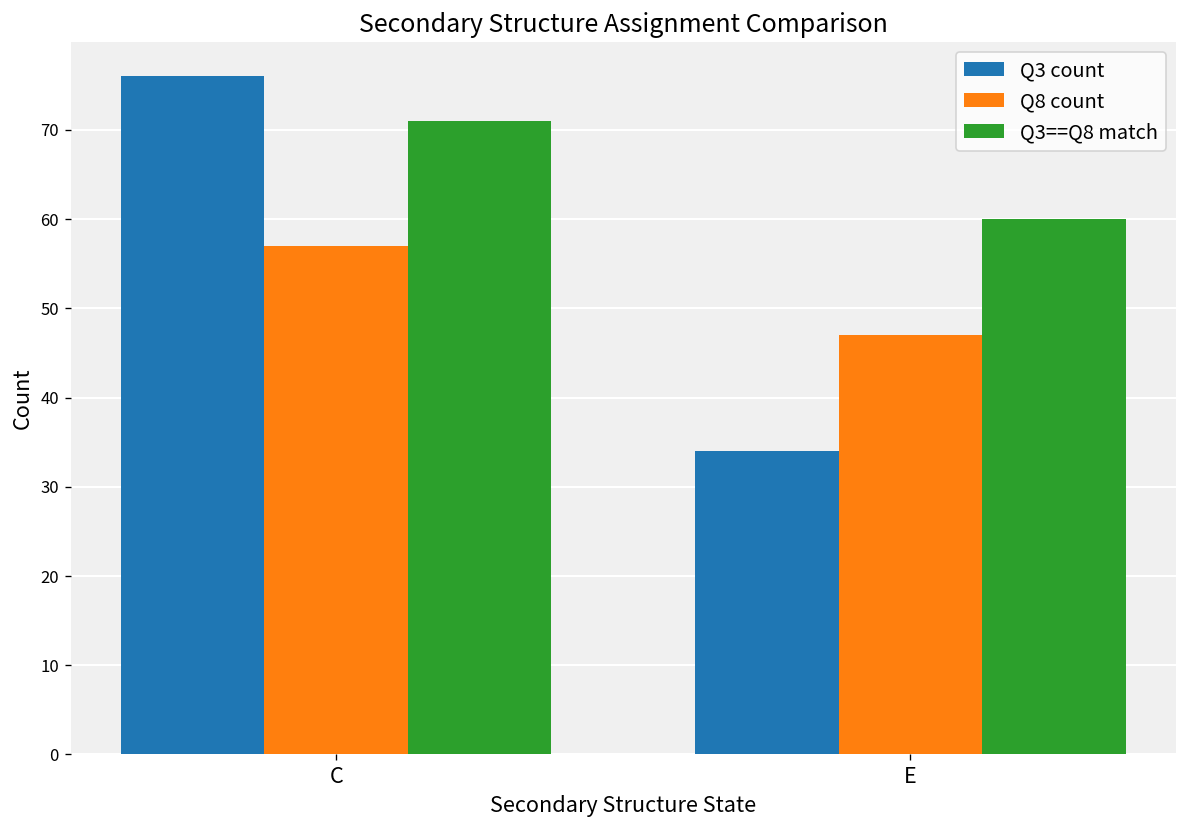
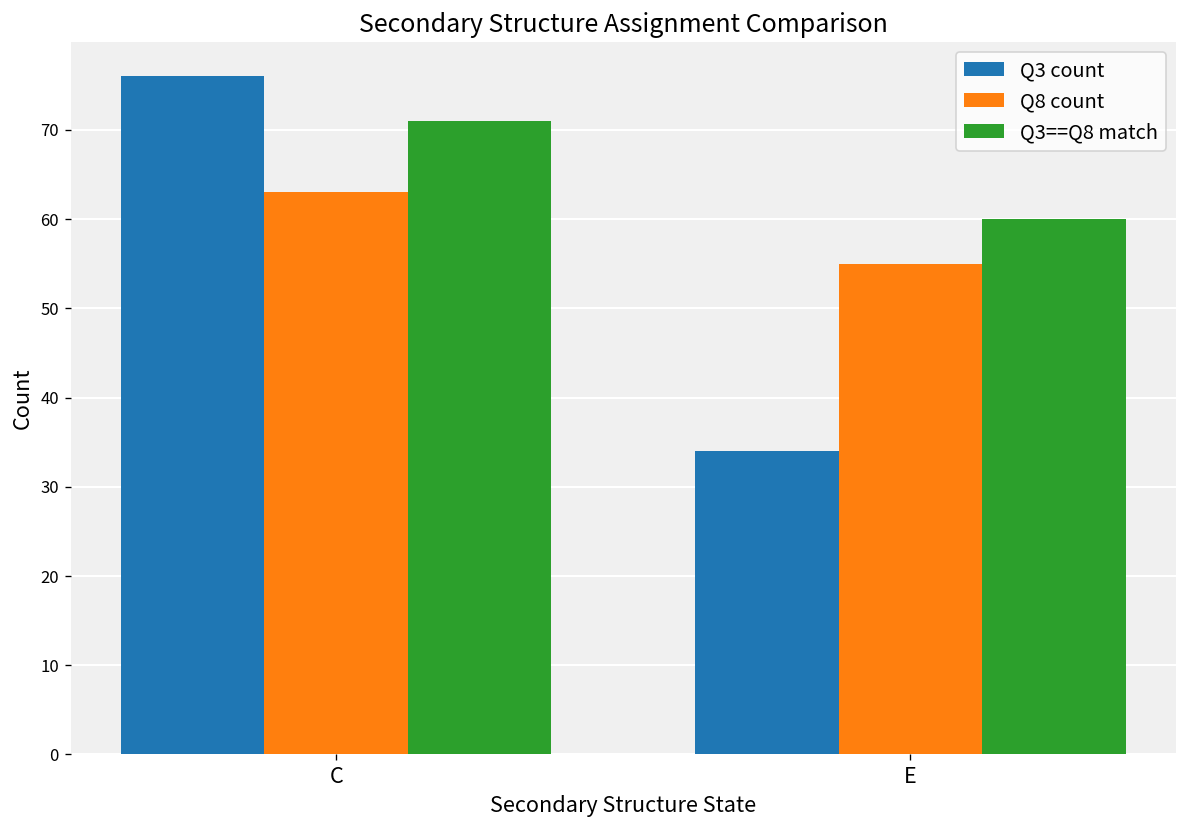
Q8 count, C: 57 -> 63
Q8 count, E: 47 -> 55
